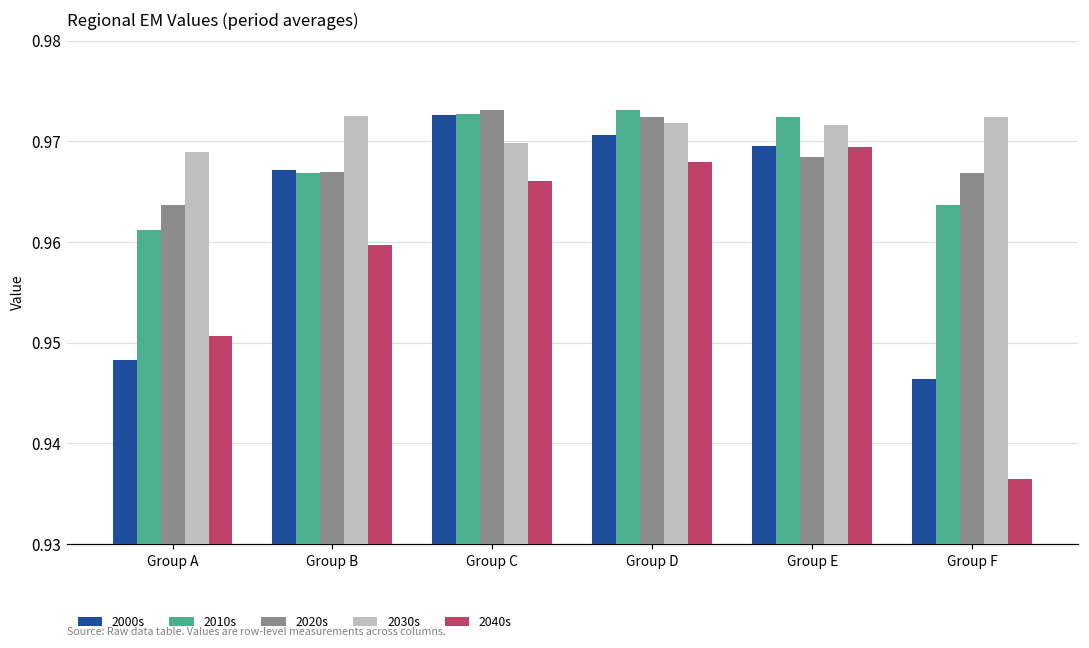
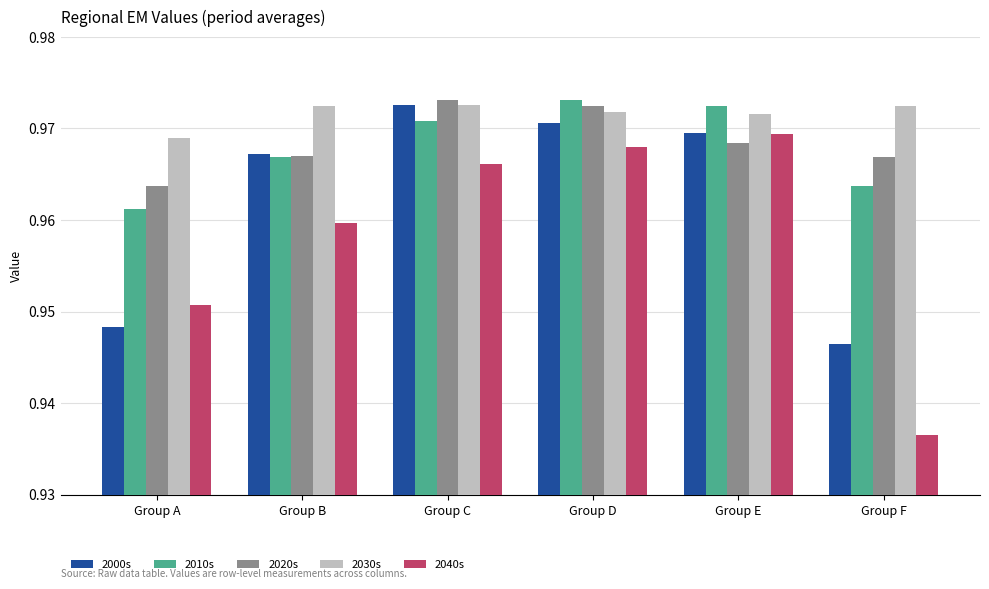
2010s, Group C: 0.973 -> 0.971
2030s, Group C: 0.970 -> 0.973
